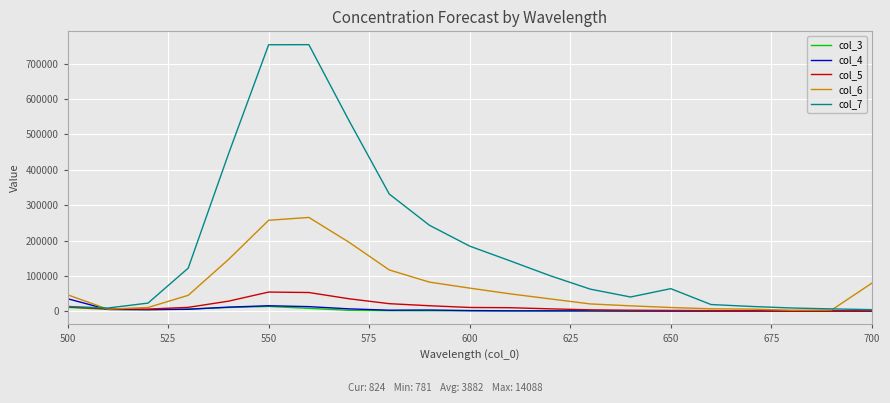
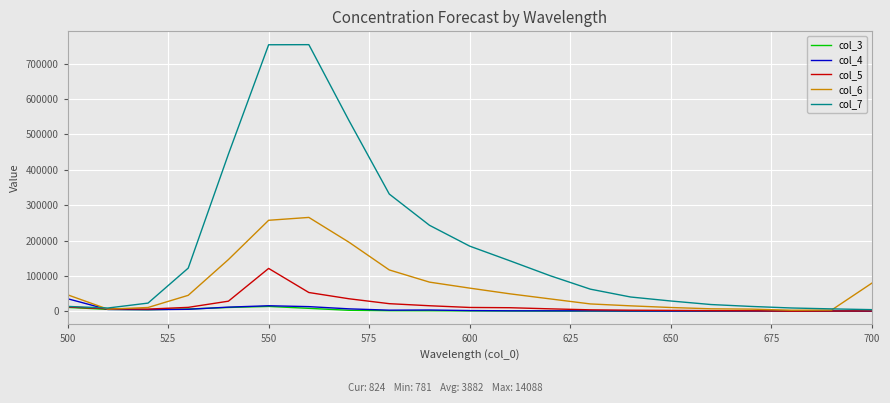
col_5, 550: 50000 -> 120000
col_7, 650: 60000 -> 30000
